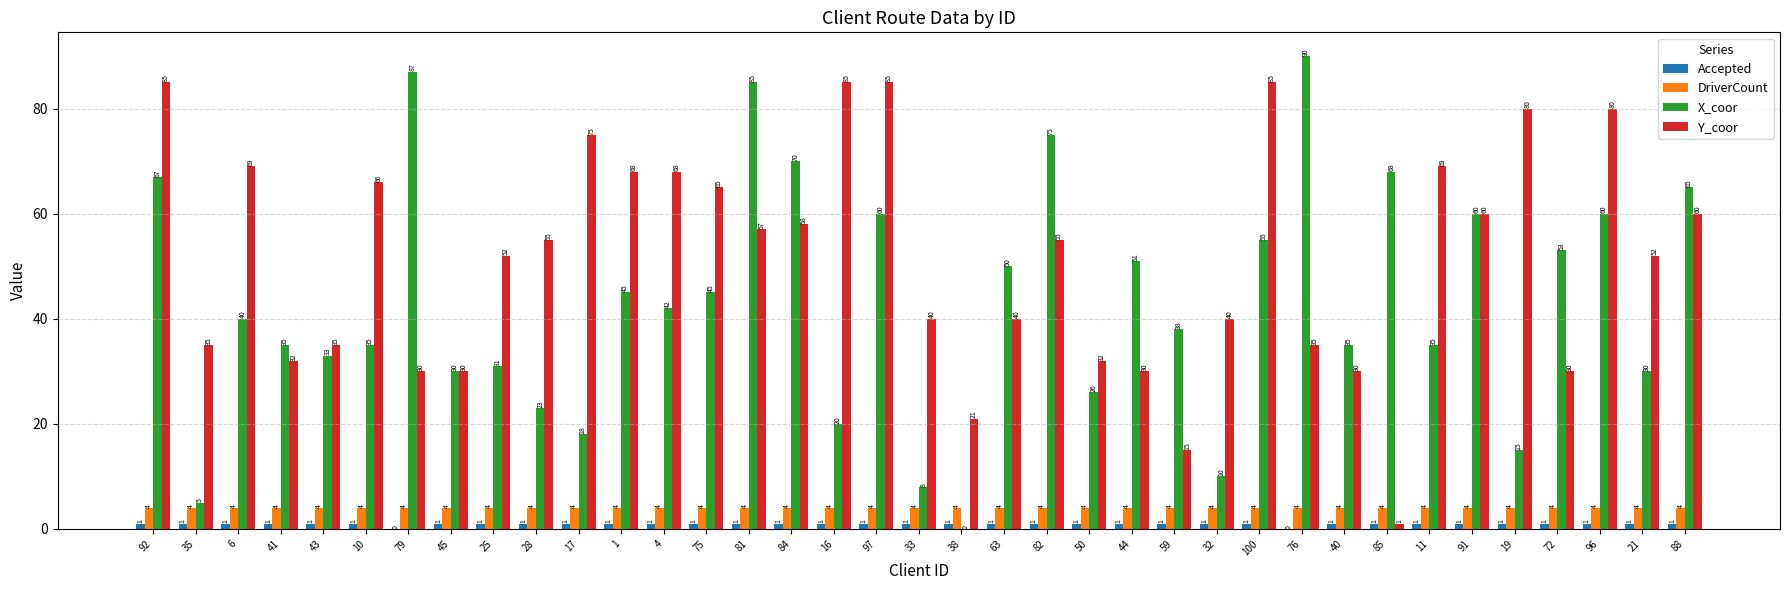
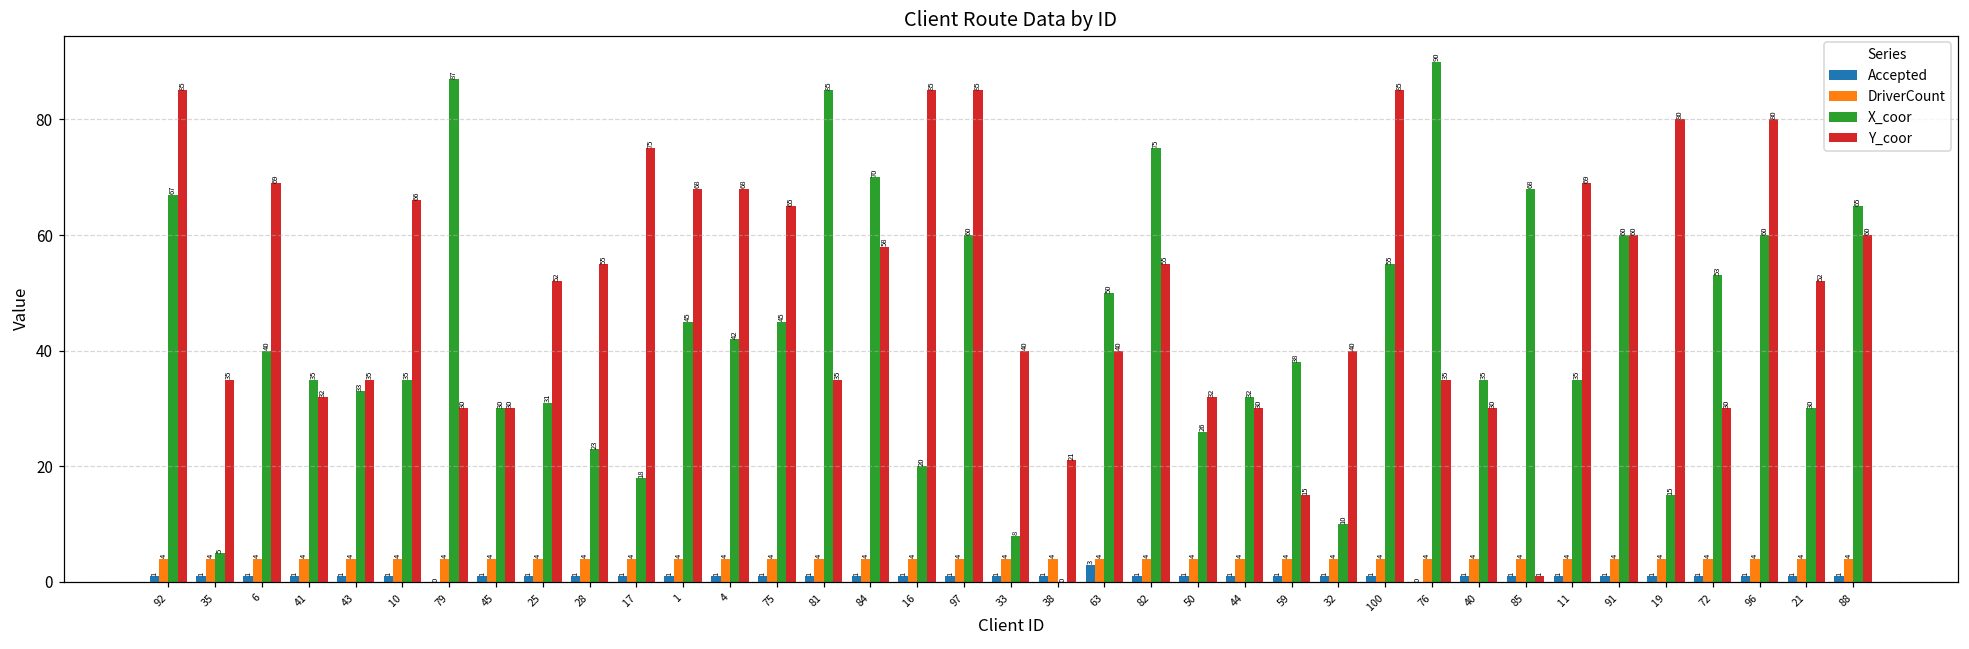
Y_coor, 81: 57 -> 35
Accepted, 63: 1 -> 3
X_coor, 44: 51 -> 32
